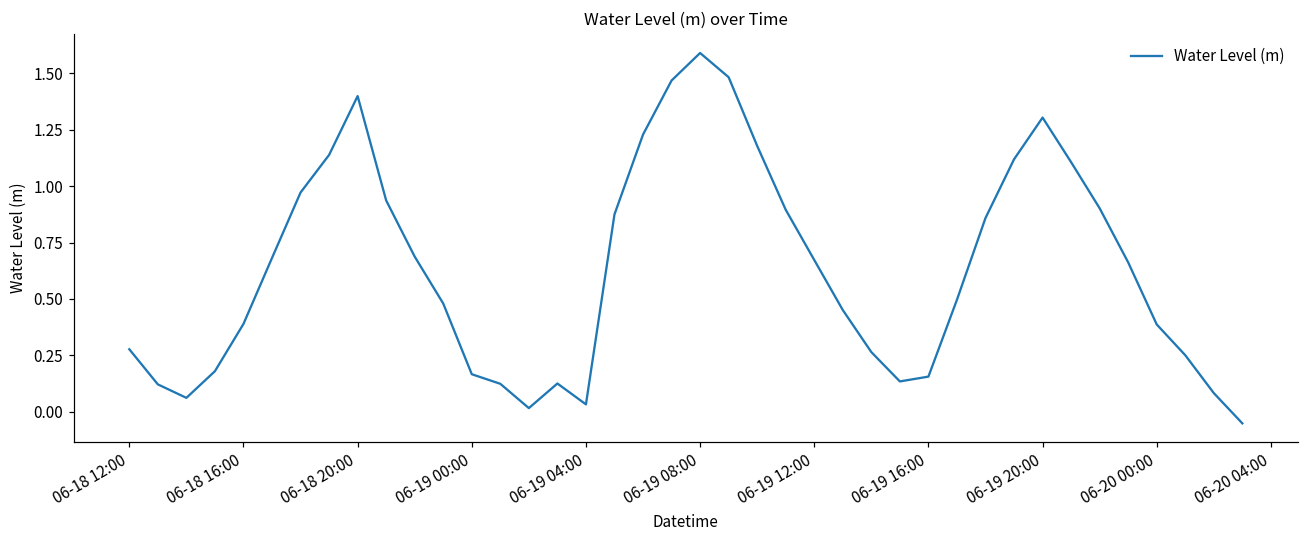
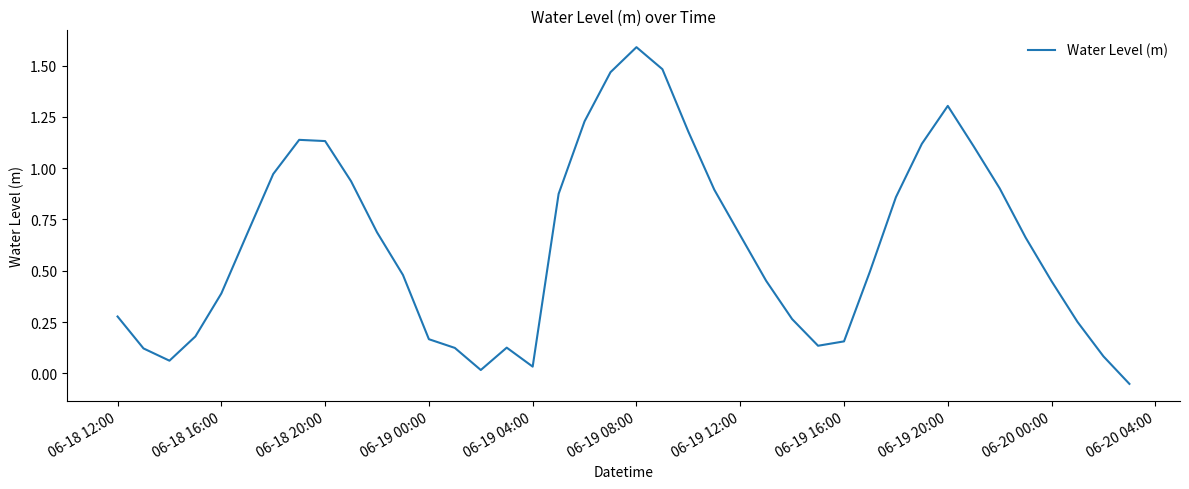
06-18 20:00: 1.40 -> 1.13
06-20 00:00: 0.39 -> 0.45
